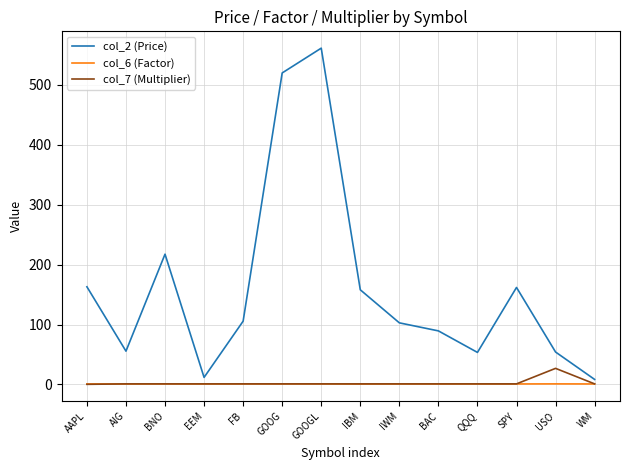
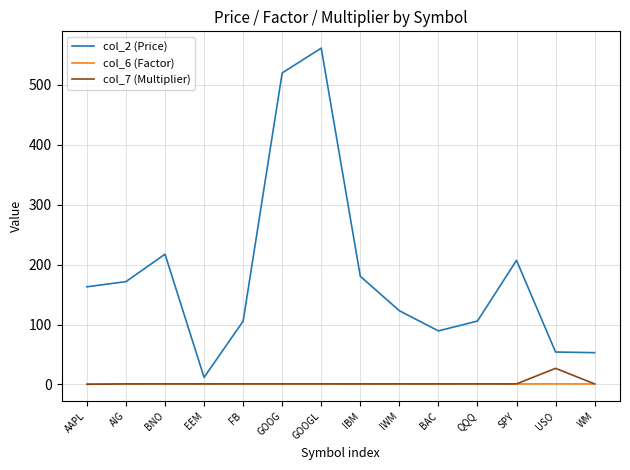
col_2 (Price), AIG: 60 -> 170
col_2 (Price), IBM: 160 -> 180
col_2 (Price), IWM: 100 -> 120
col_2 (Price), QQQ: 50 -> 110
col_2 (Price), SPY: 160 -> 210
col_2 (Price), WM: 10 -> 50
